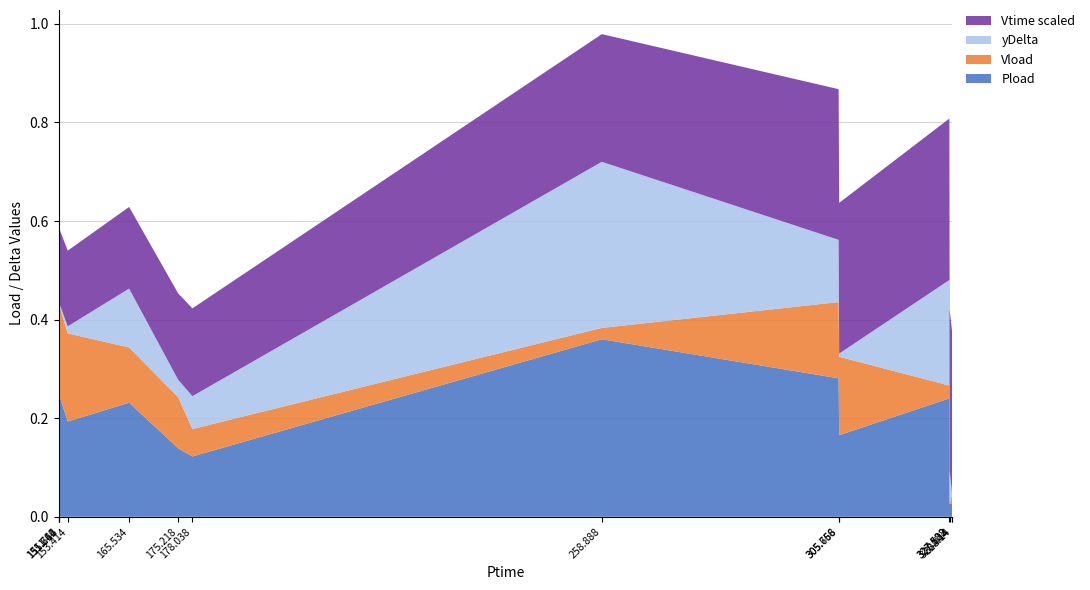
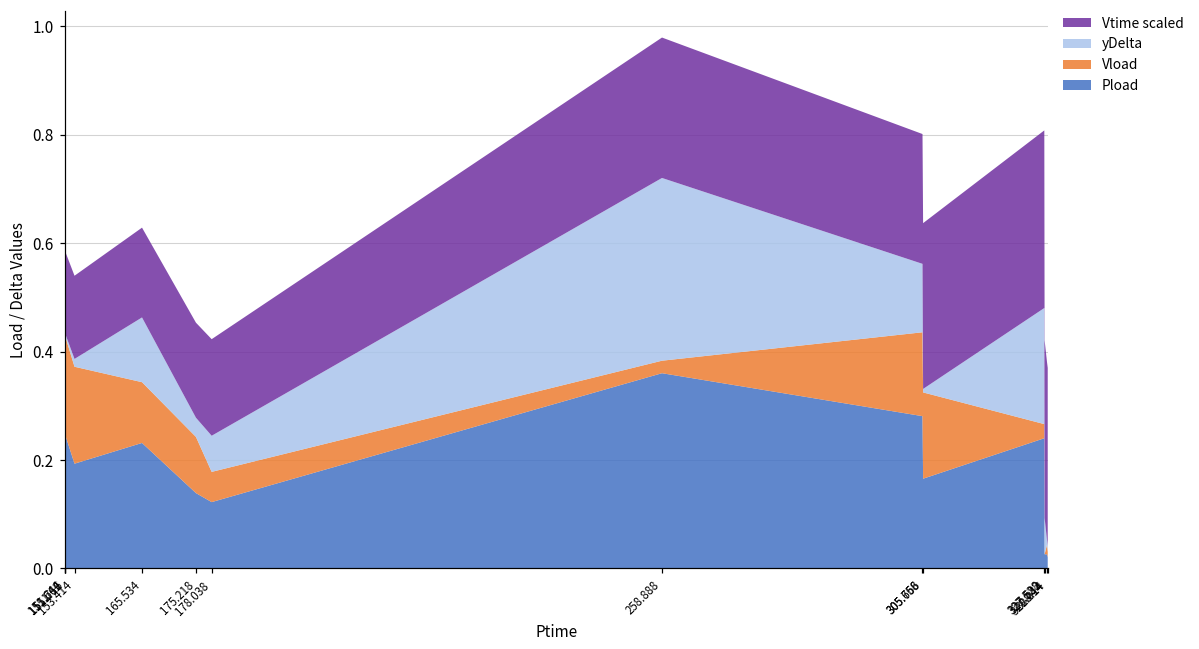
Vtime scaled, 305.658: 0.31 -> 0.24
